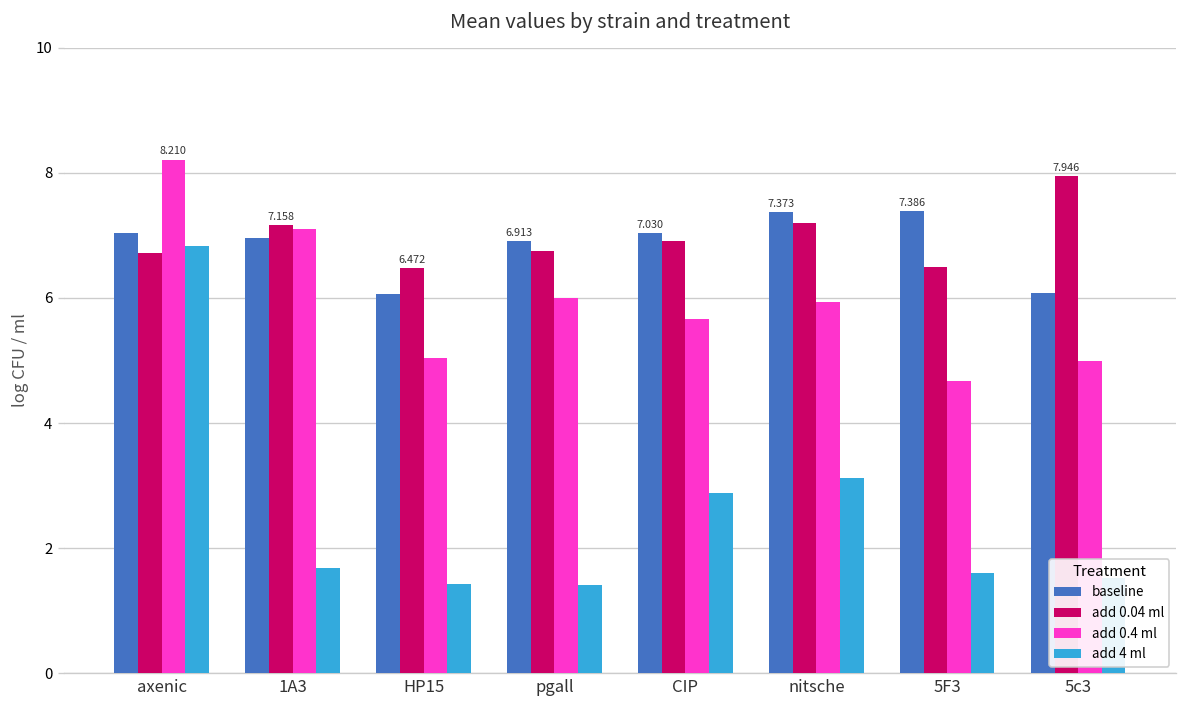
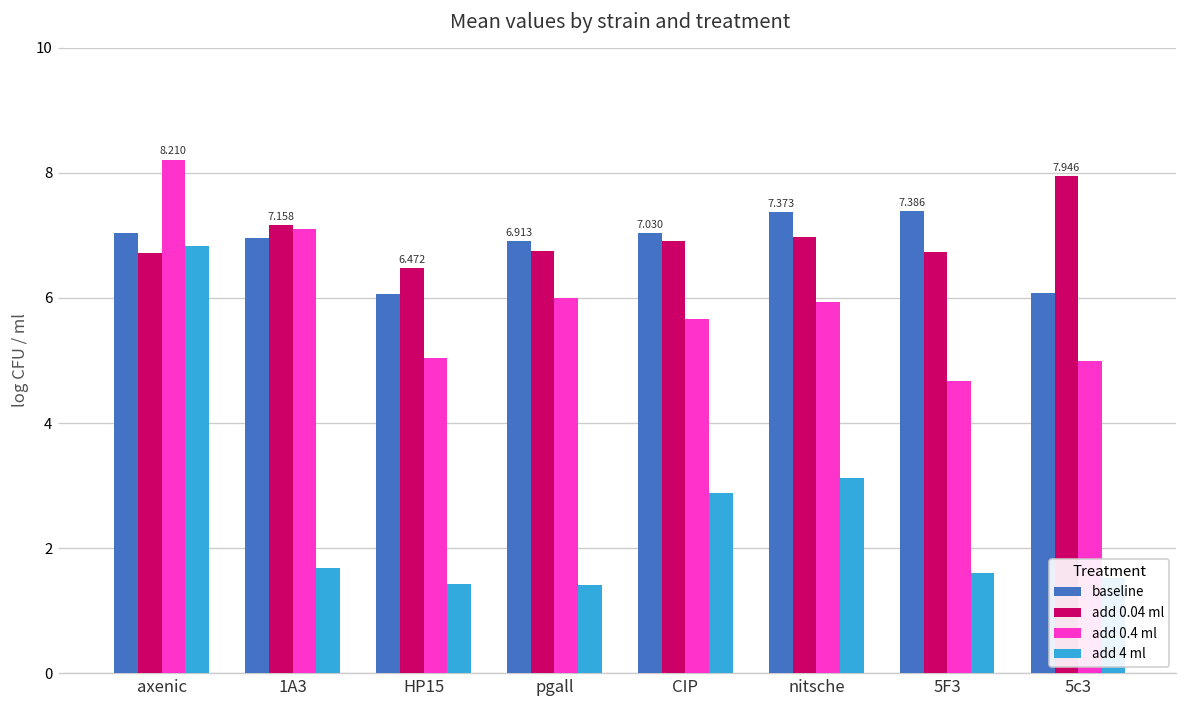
add 0.04 ml, nitsche: 7.2 -> 7.0
add 0.04 ml, 5F3: 6.5 -> 6.7
